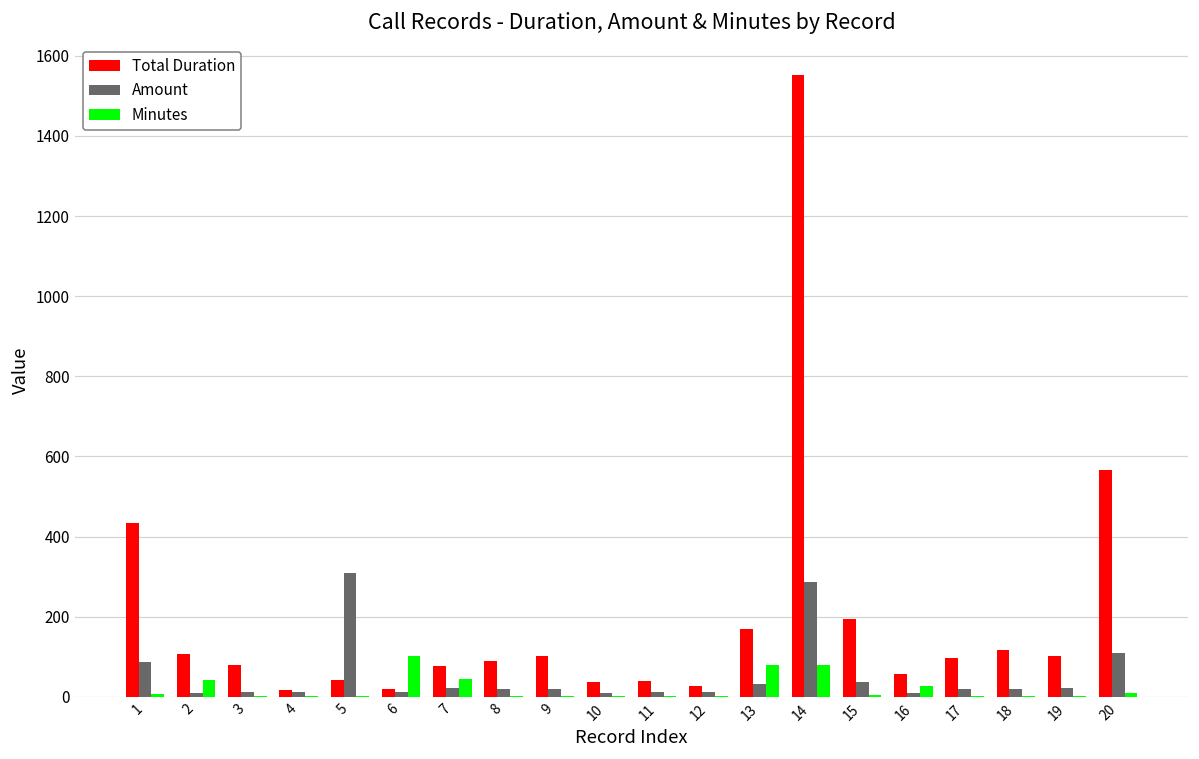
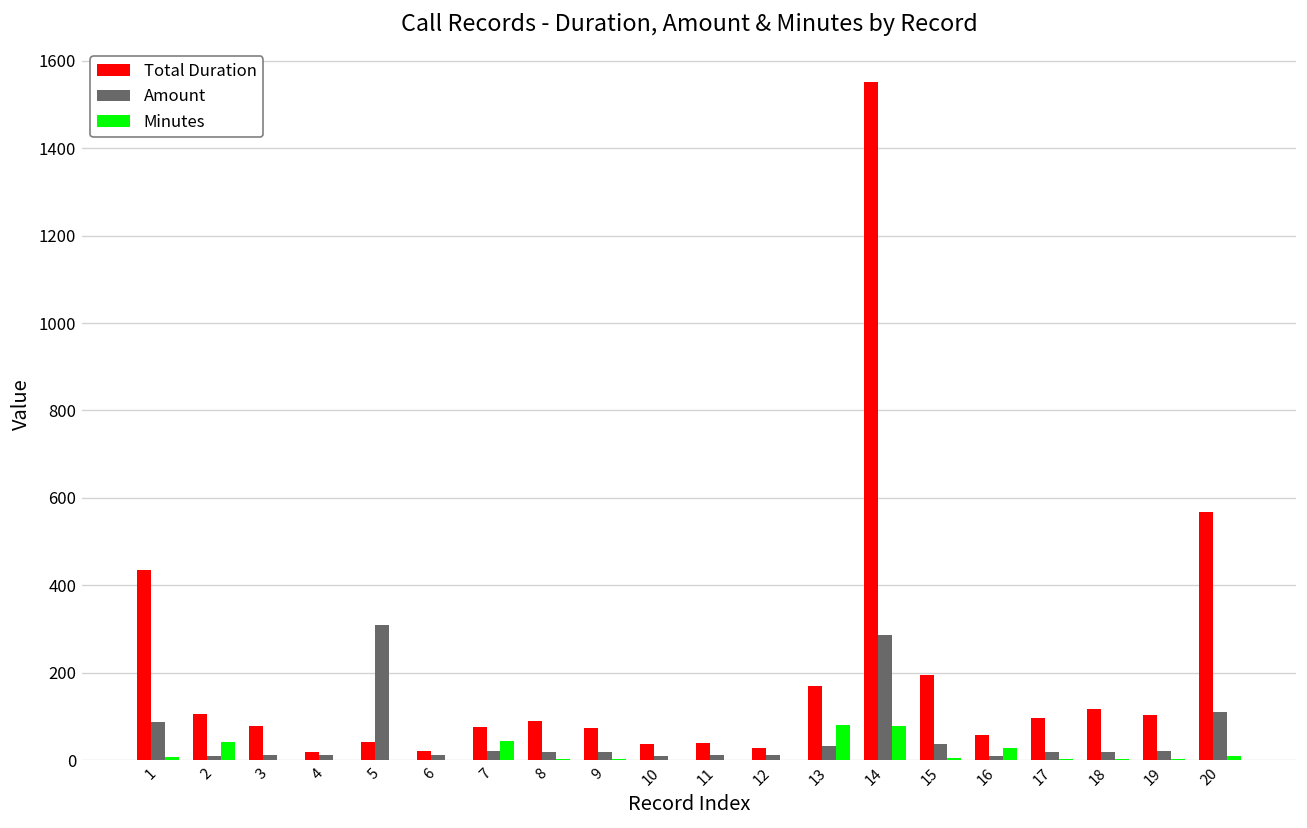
Minutes, 6: 100 -> 0
Total Duration, 9: 100 -> 70
